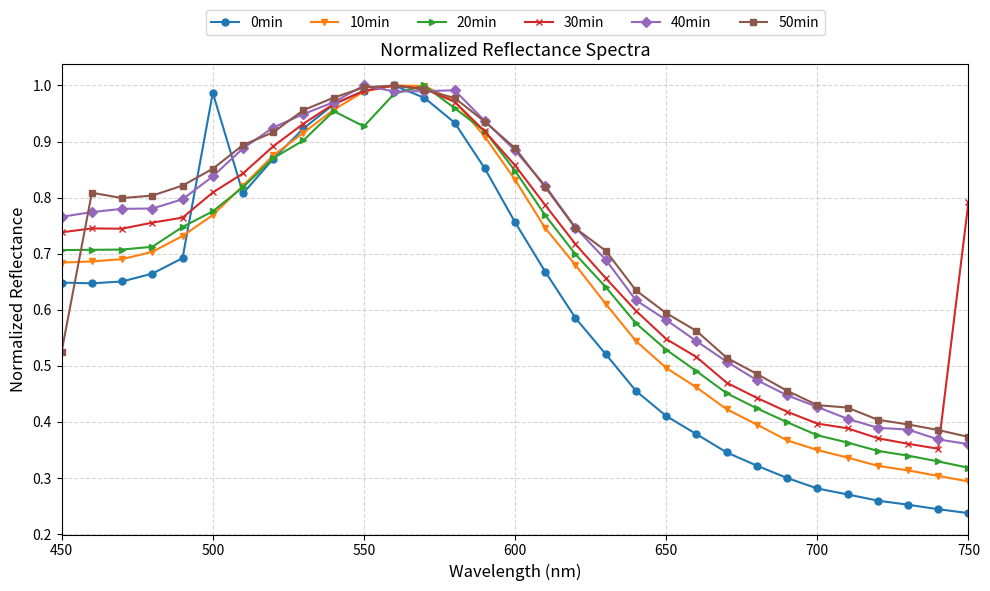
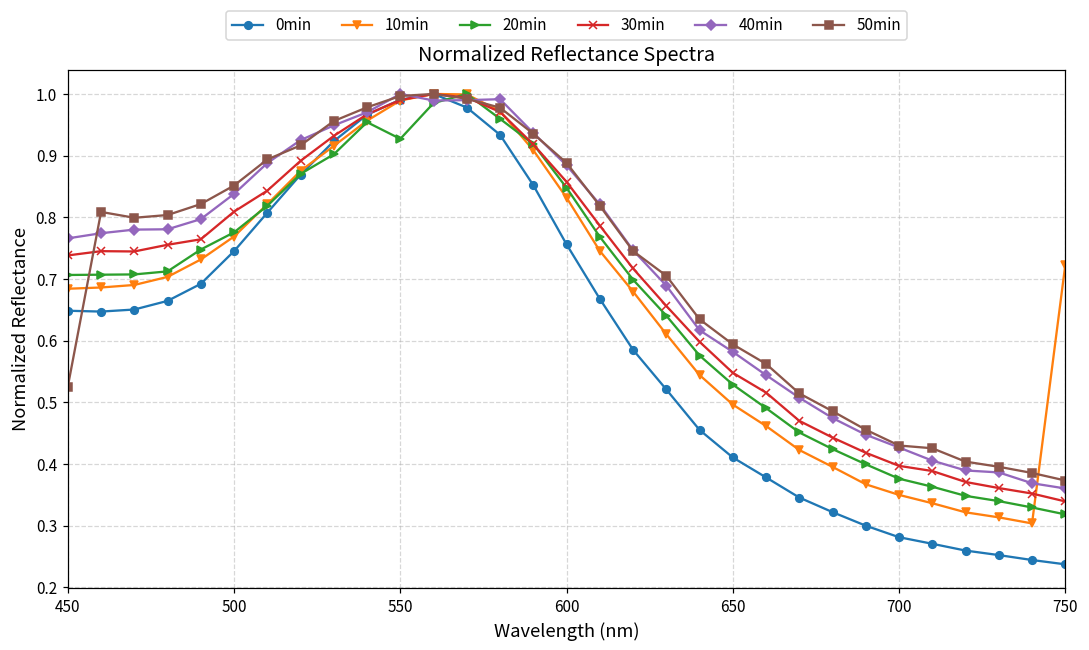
0min, 500: 0.99 -> 0.75
10min, 750: 0.29 -> 0.72
30min, 750: 0.79 -> 0.34
